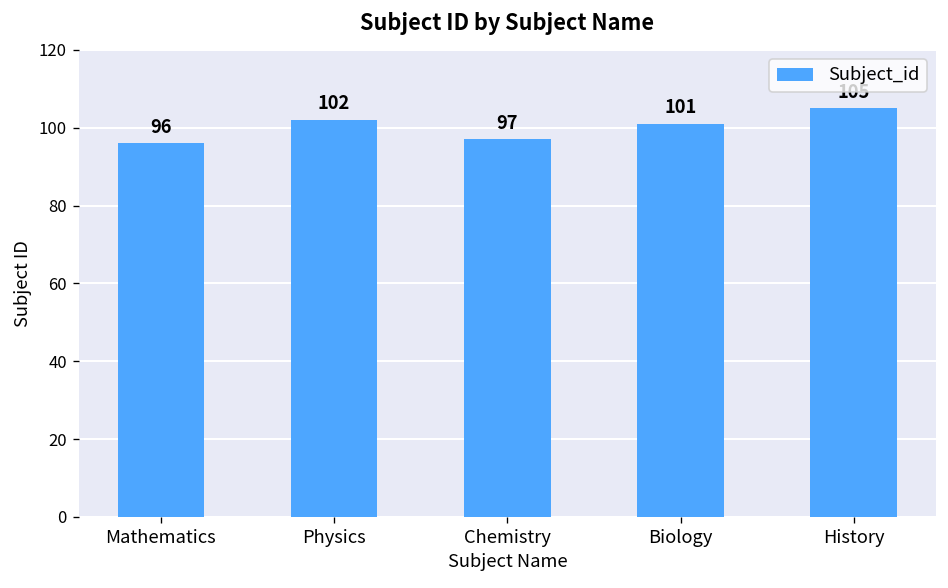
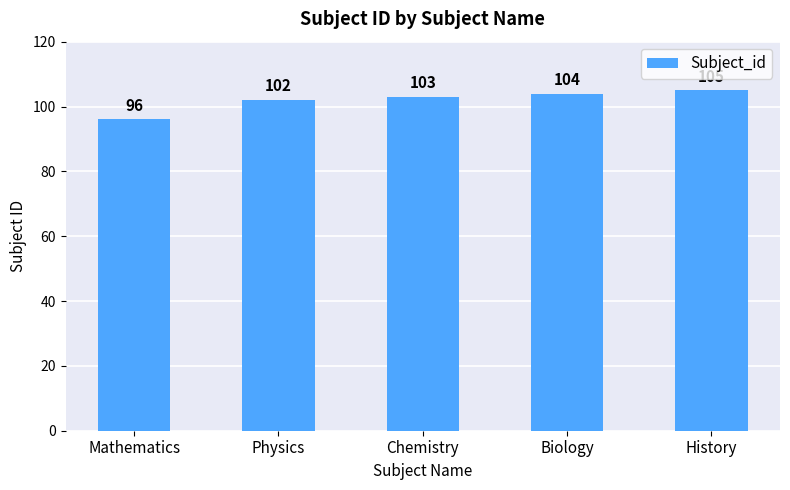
Chemistry: 97 -> 103
Biology: 101 -> 104
